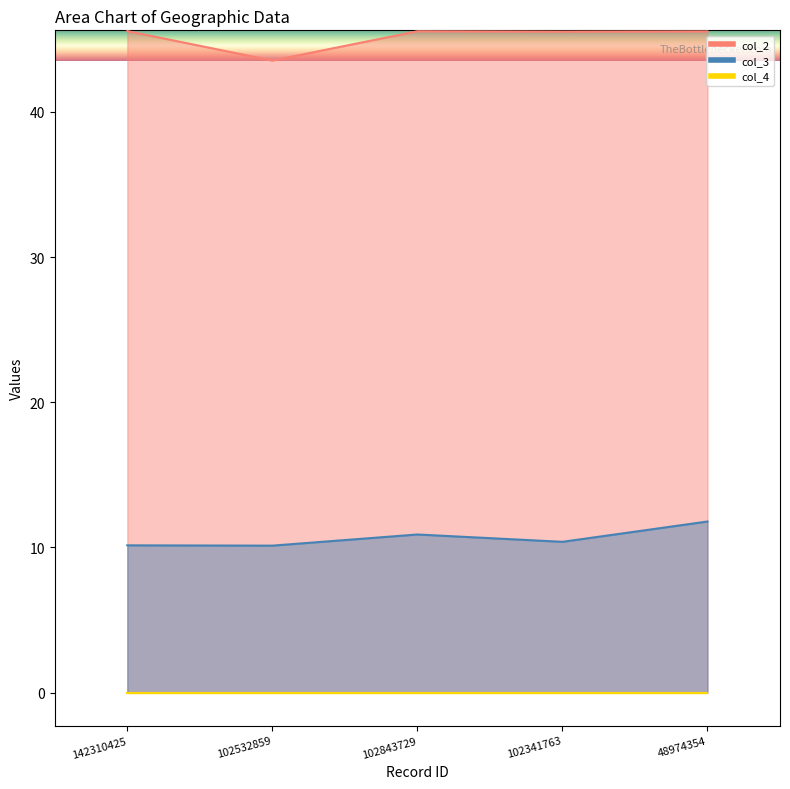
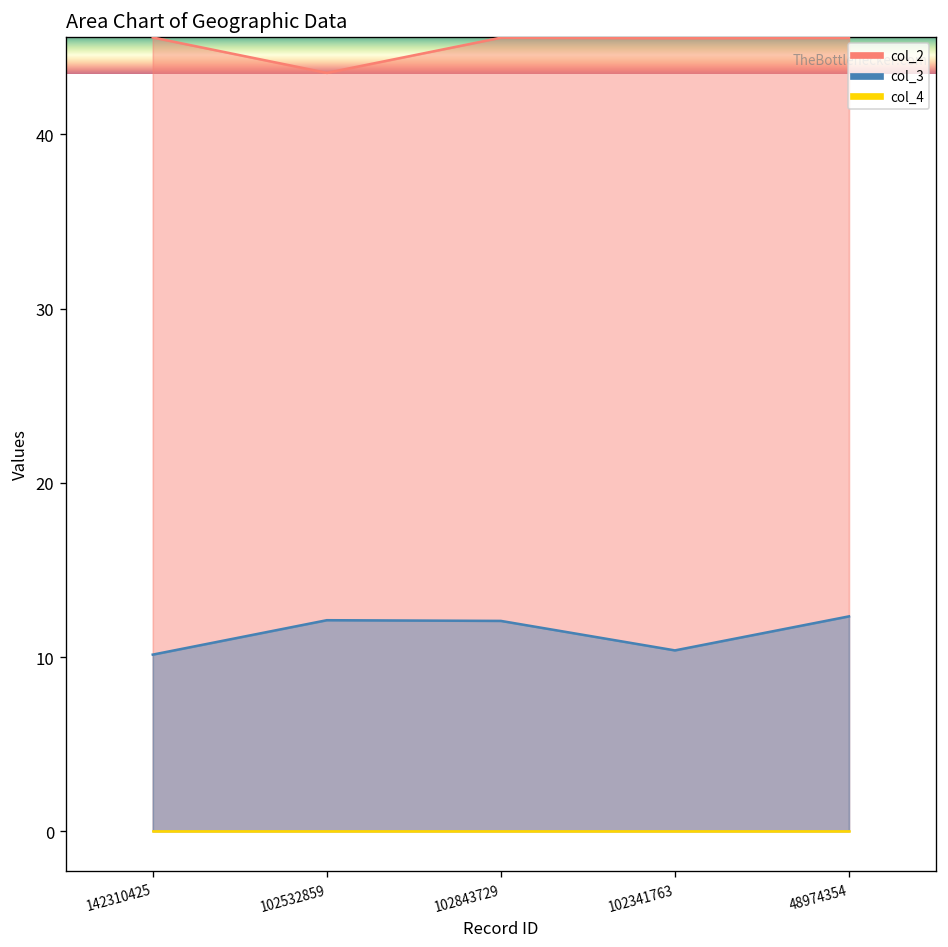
col_3, 102532859: 10.1 -> 12.1
col_3, 102843729: 10.9 -> 12.1
col_3, 48974354: 11.8 -> 12.3
